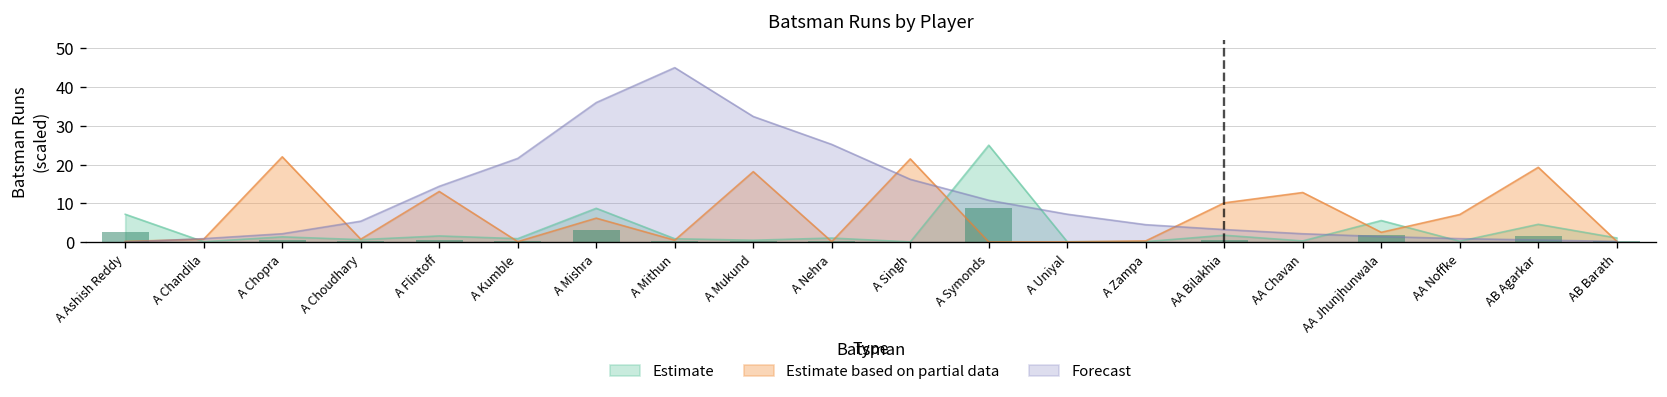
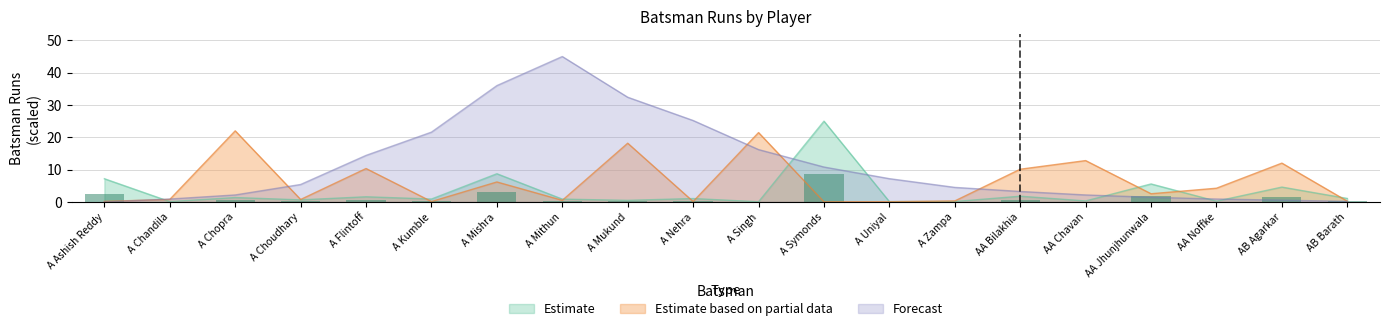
Estimate based on partial data, A Flintoff: 13 -> 10
Estimate based on partial data, AA Noffke: 7 -> 4
Estimate based on partial data, AB Agarkar: 19 -> 12
